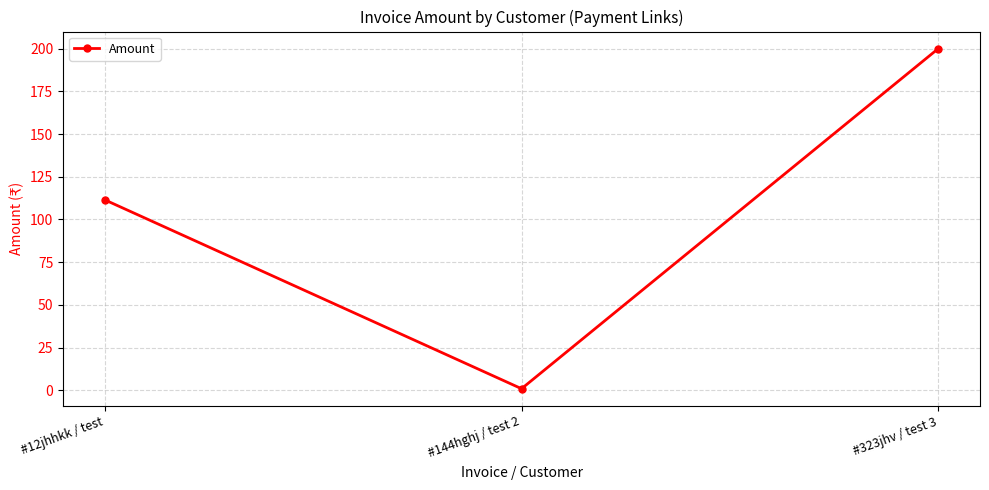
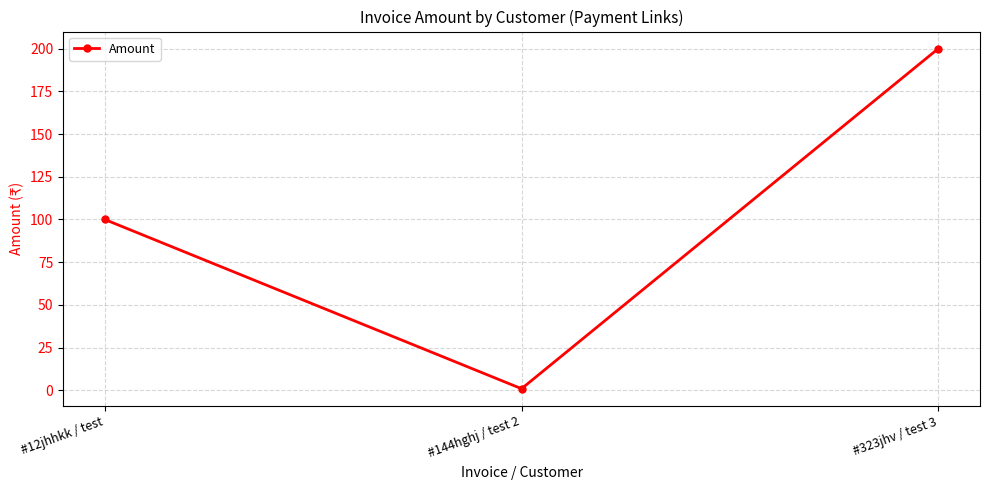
#12jhhkk / test: 112 -> 100
